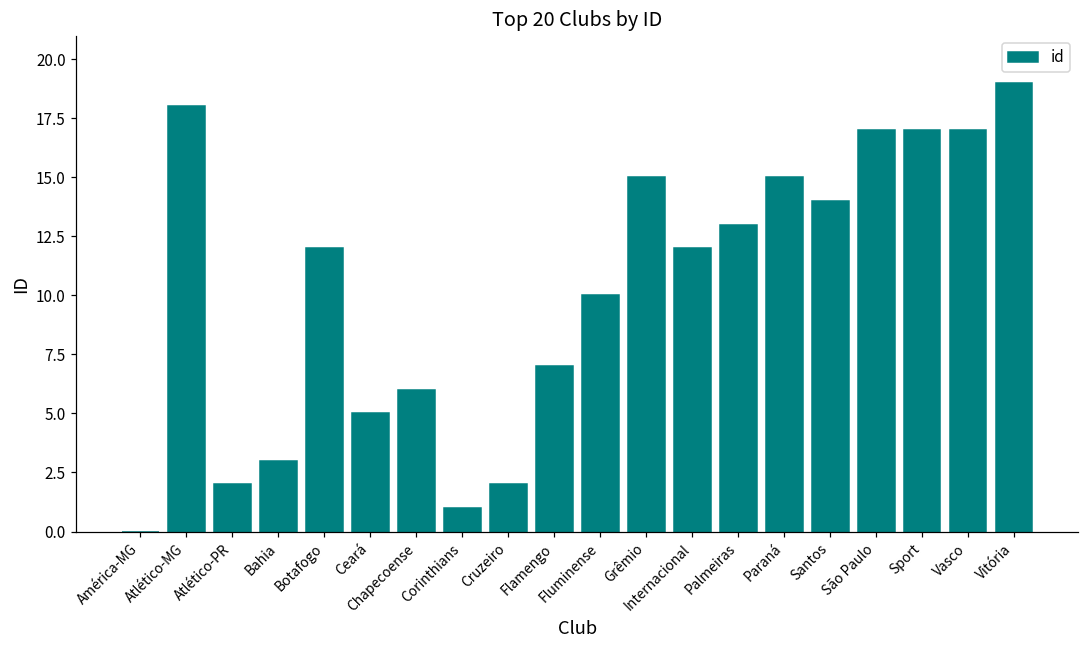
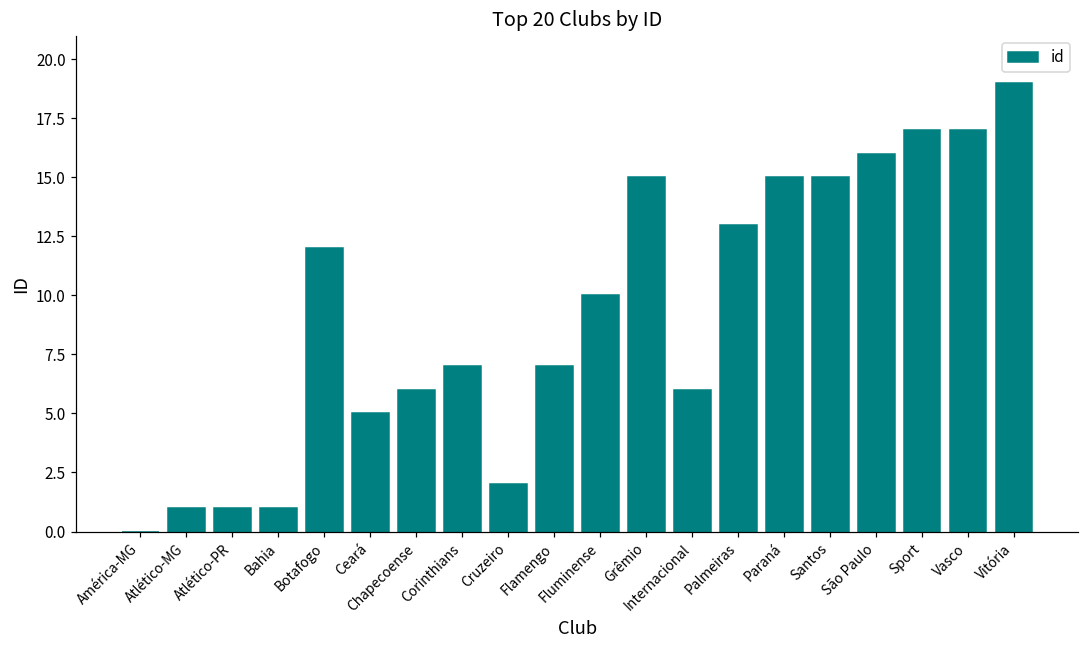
Atlético-MG: 18 -> 1
Atlético-PR: 2 -> 1
Bahia: 3 -> 1
Corinthians: 1 -> 7
Internacional: 12 -> 6
Santos: 14 -> 15
São Paulo: 17 -> 16
